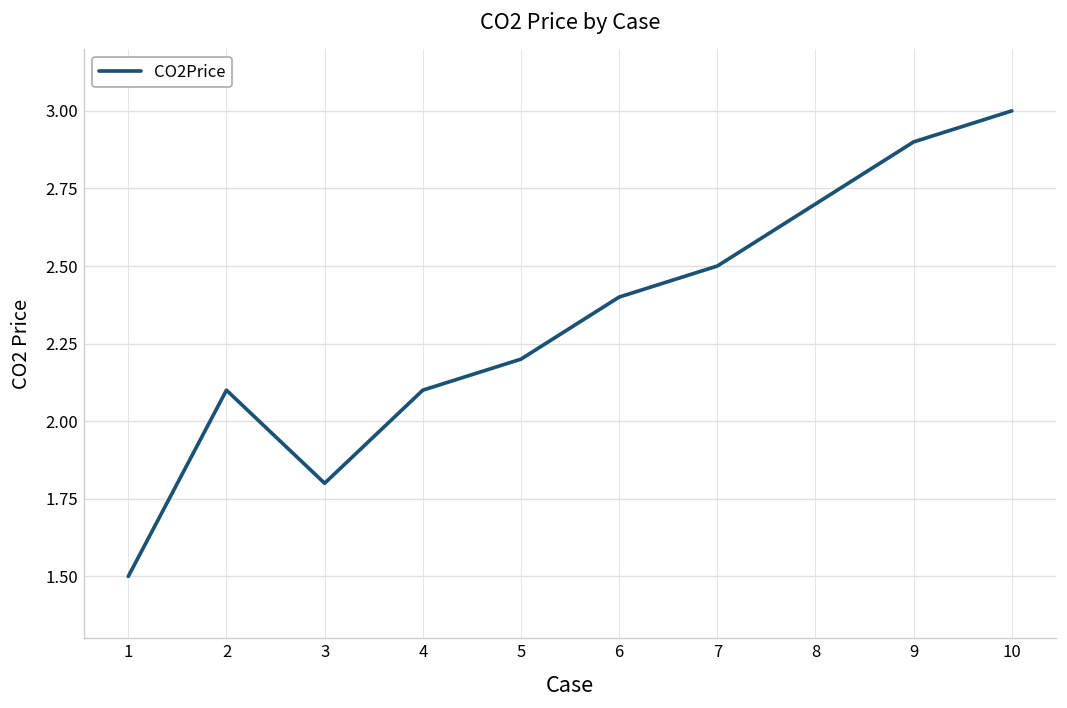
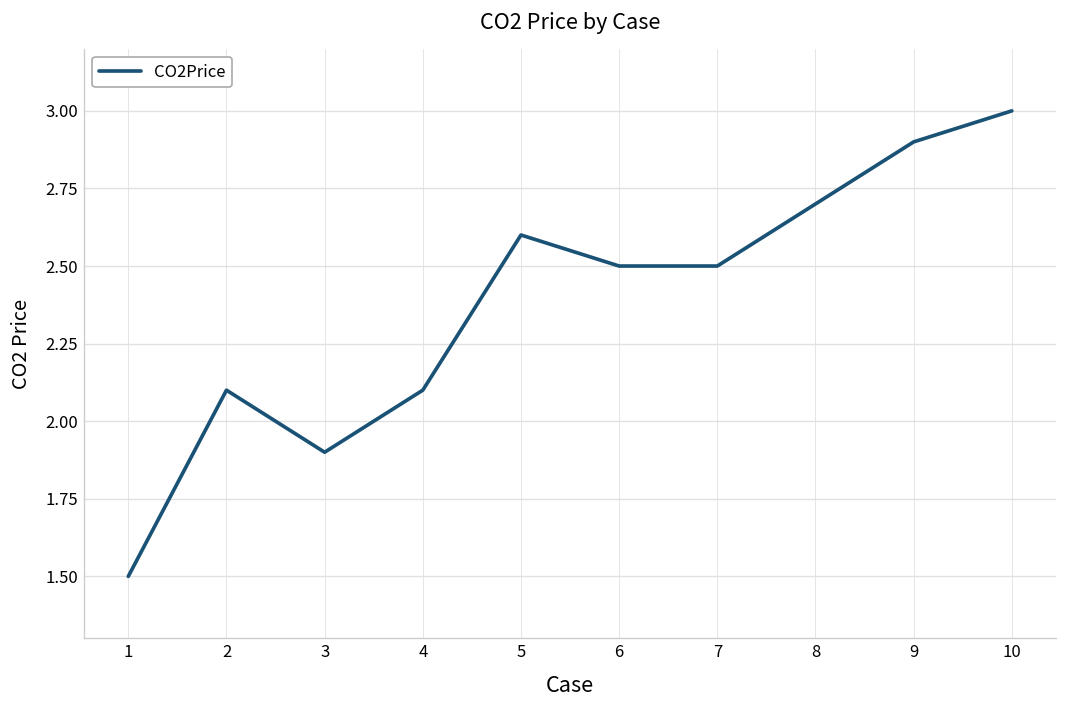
3: 1.8 -> 1.9
5: 2.2 -> 2.6
6: 2.4 -> 2.5
